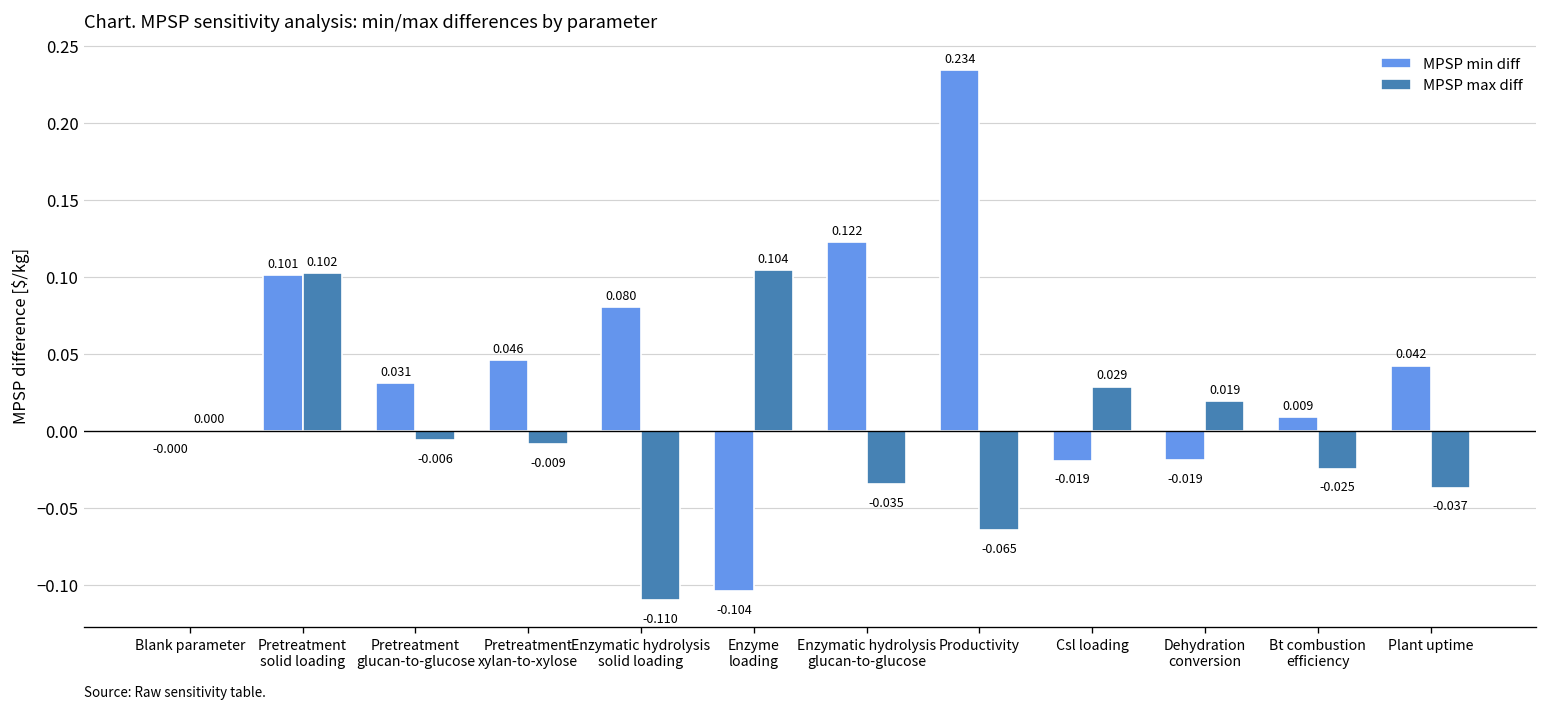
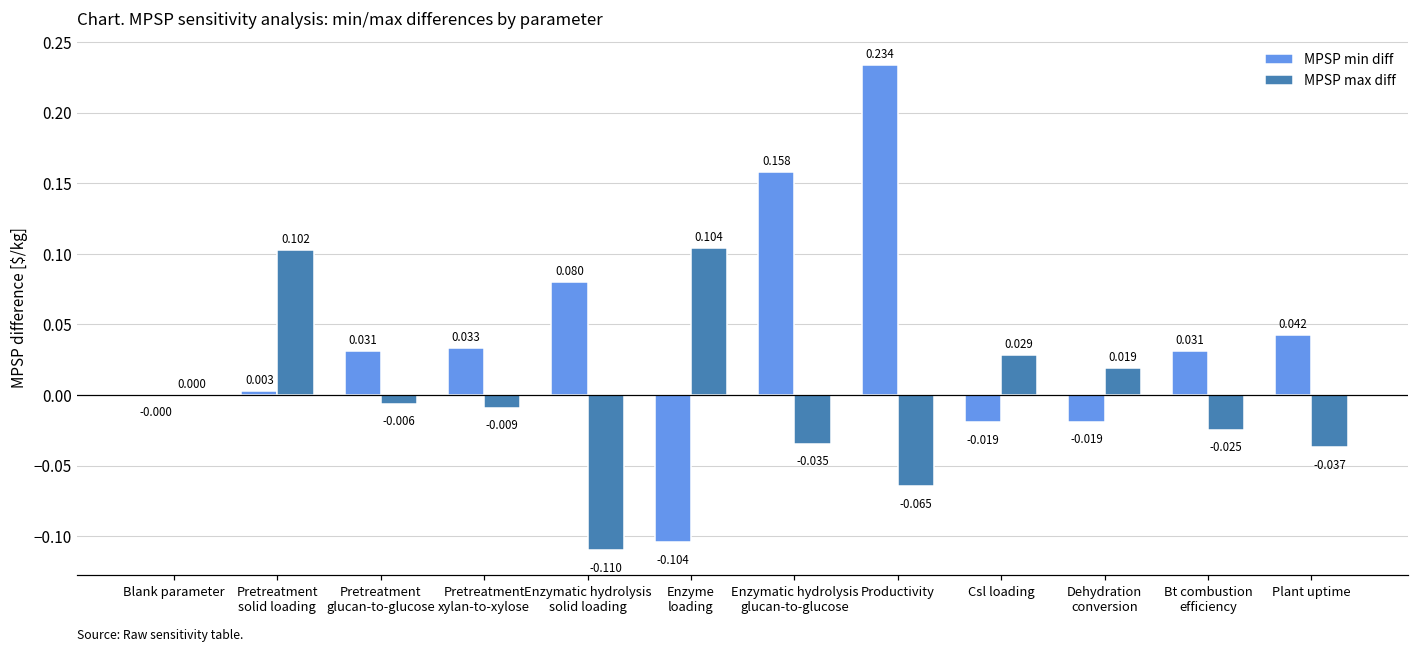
MPSP min diff, Pretreatment solid loading: 0.101 -> 0.003
MPSP min diff, Pretreatment xylan-to-xylose: 0.046 -> 0.033
MPSP min diff, Enzymatic hydrolysis glucan-to-glucose: 0.122 -> 0.158
MPSP min diff, Bt combustion efficiency: 0.009 -> 0.031
